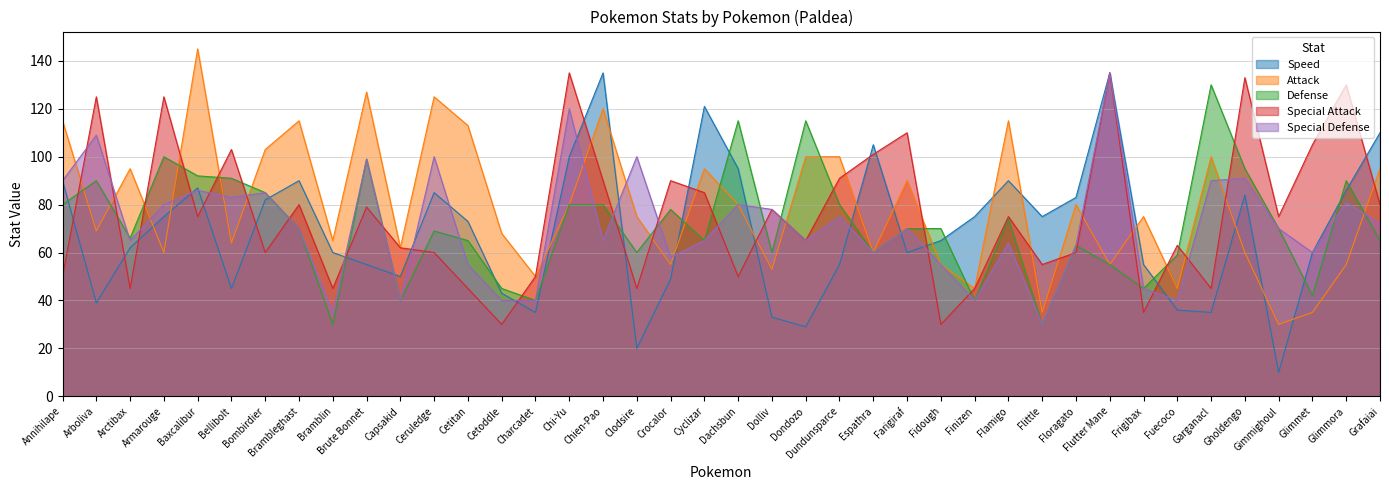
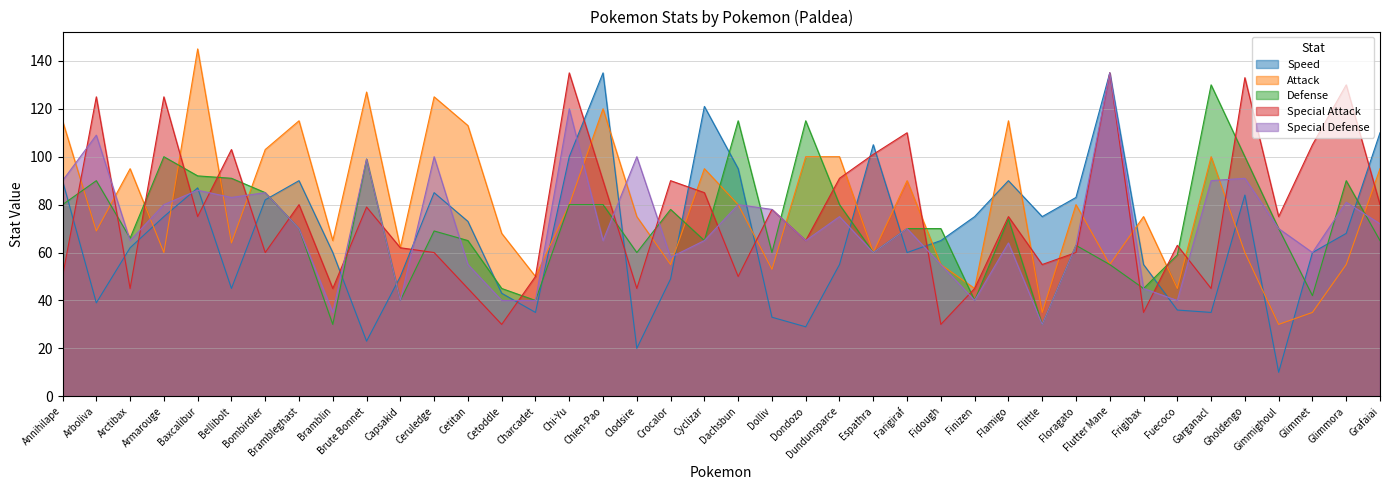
Speed, Brute Bonnet: 55 -> 23
Defense, Gholdengo: 95 -> 100
Speed, Glimmora: 86 -> 68
